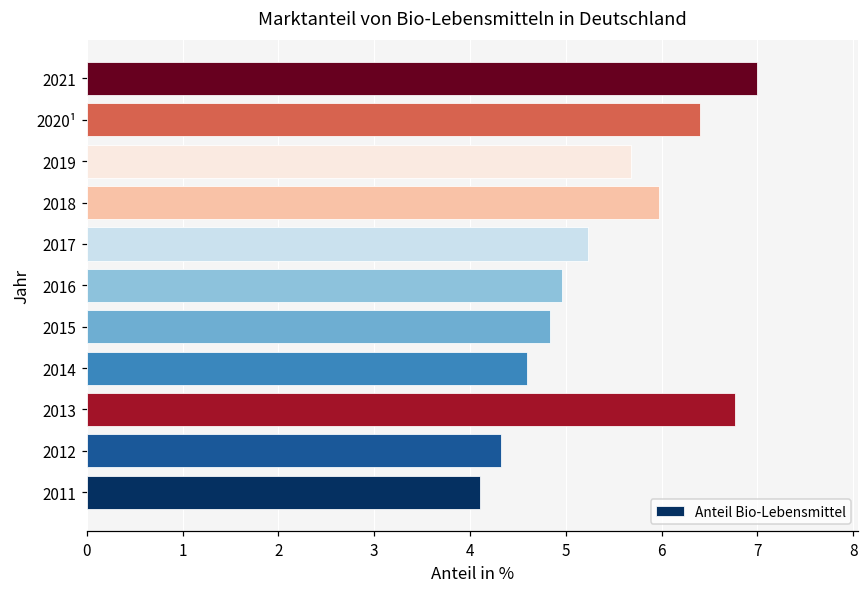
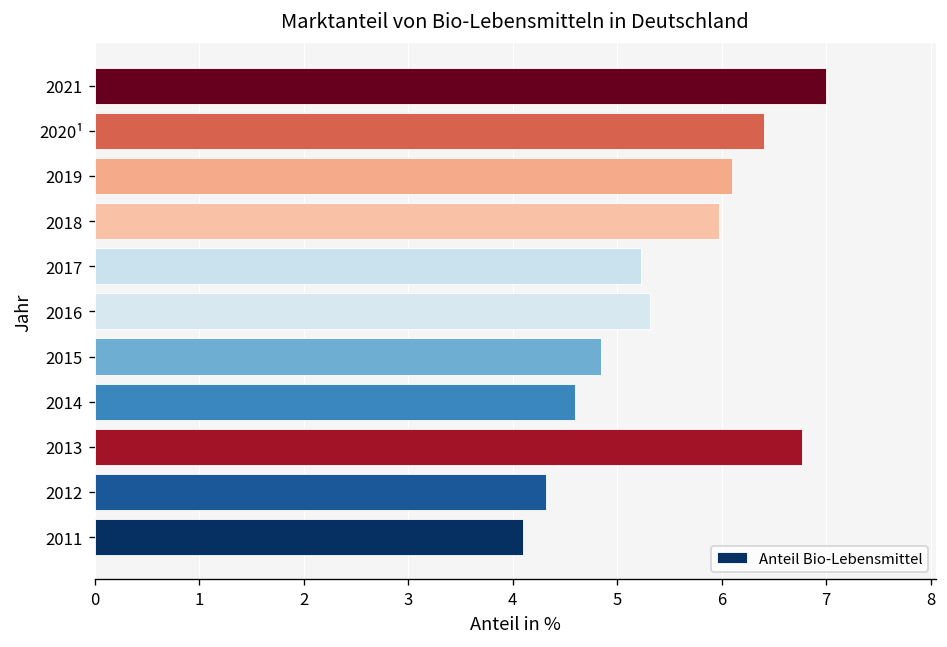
2019: 5.7 -> 6.1
2016: 5.0 -> 5.3
